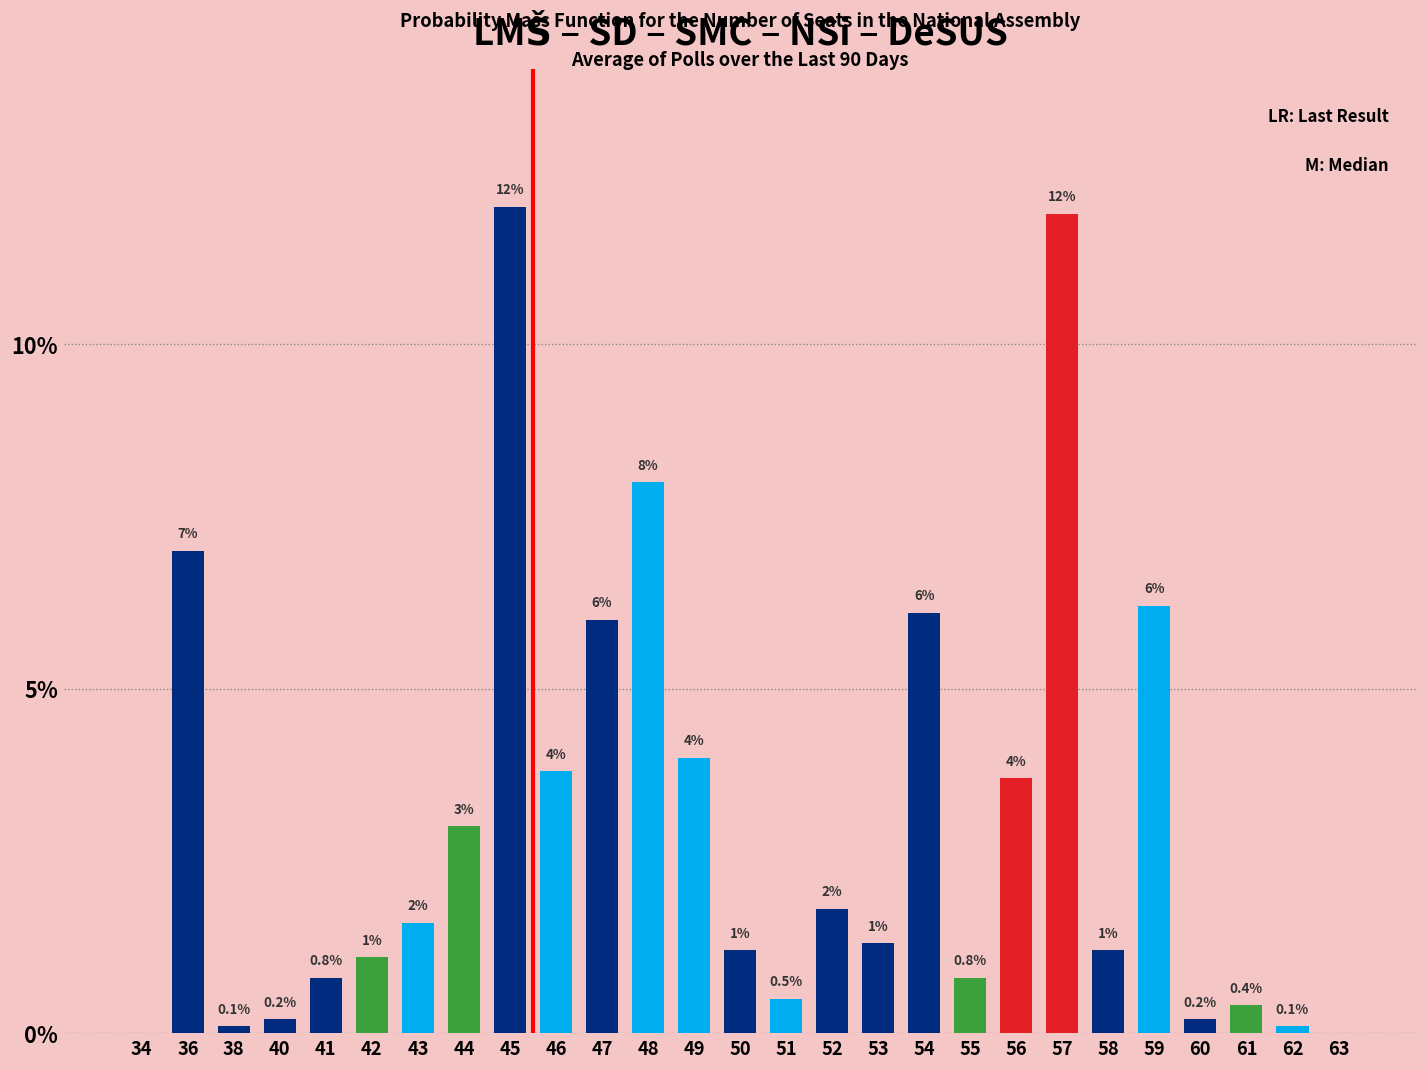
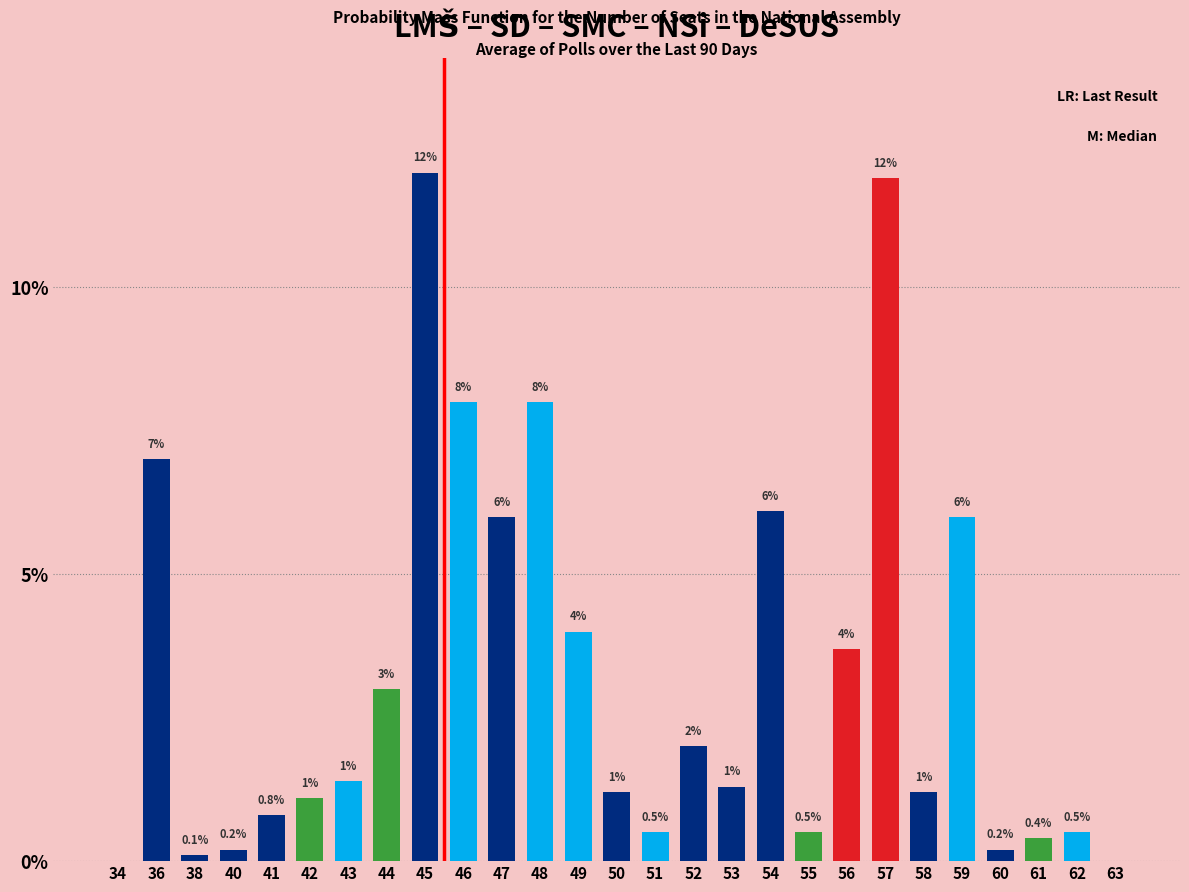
43: 2% -> 1%
46: 4% -> 8%
52: 1.8% -> 2.0%
55: 0.8% -> 0.5%
59: 6.2% -> 6.0%
62: 0.1% -> 0.5%
